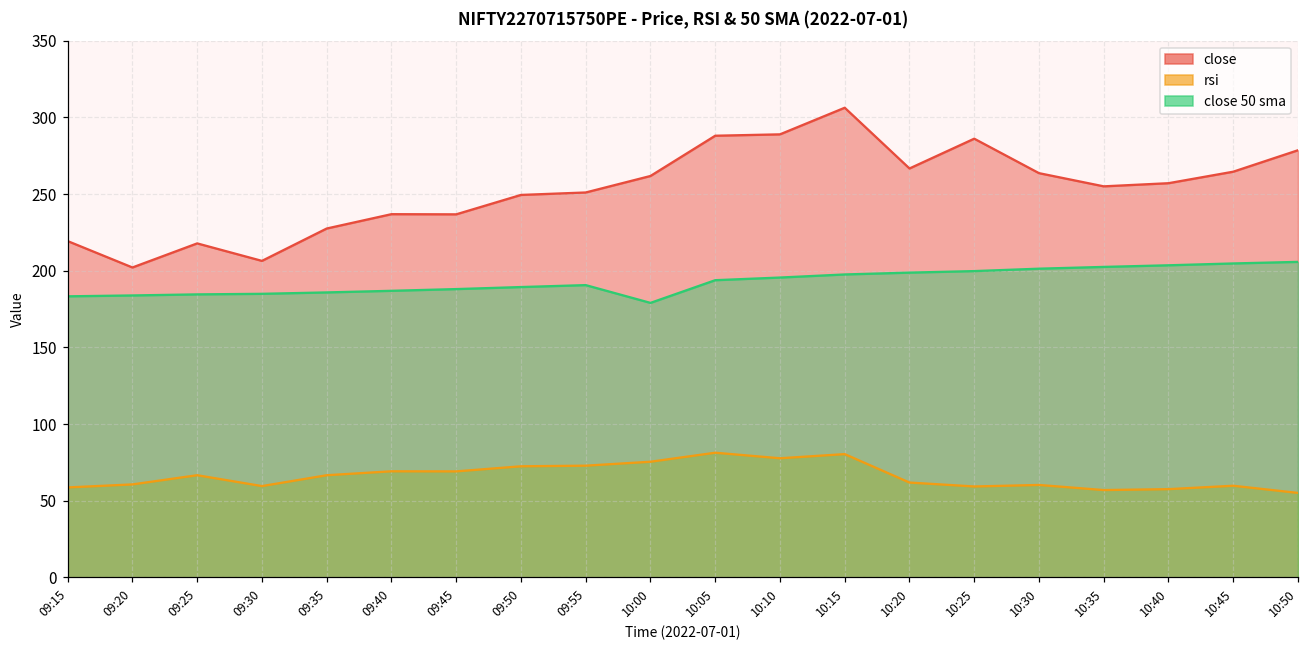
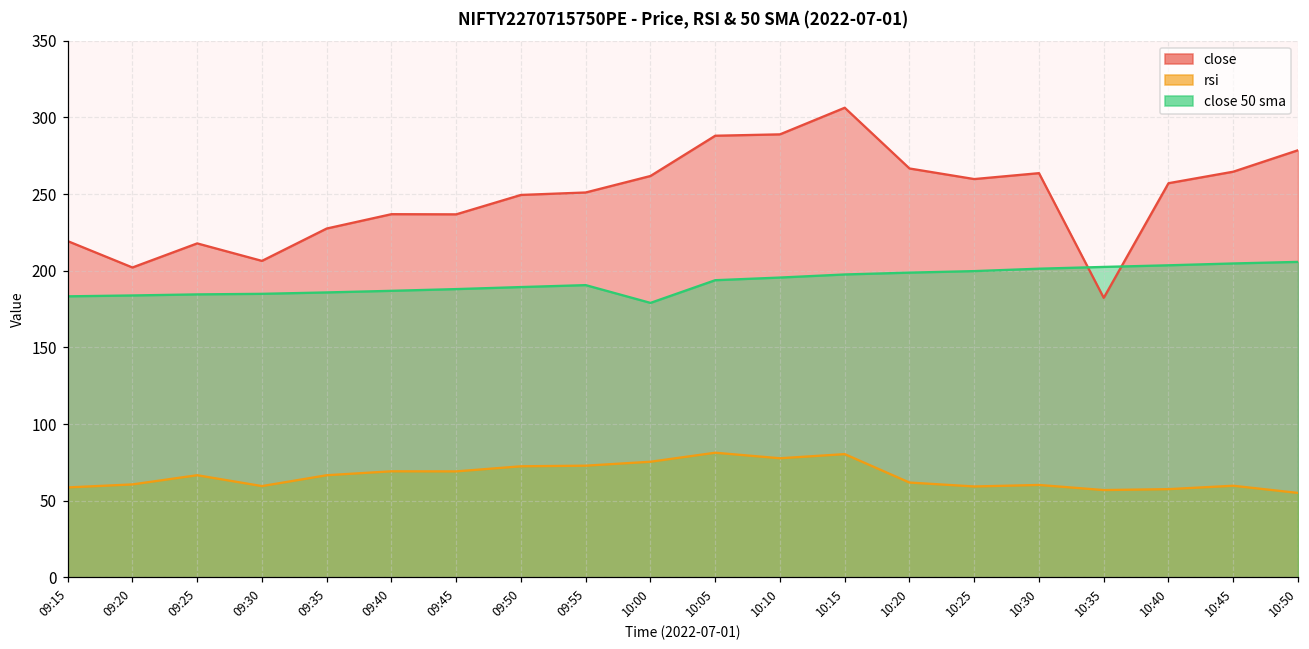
close, 10:25: 286 -> 260
close, 10:35: 255 -> 182
